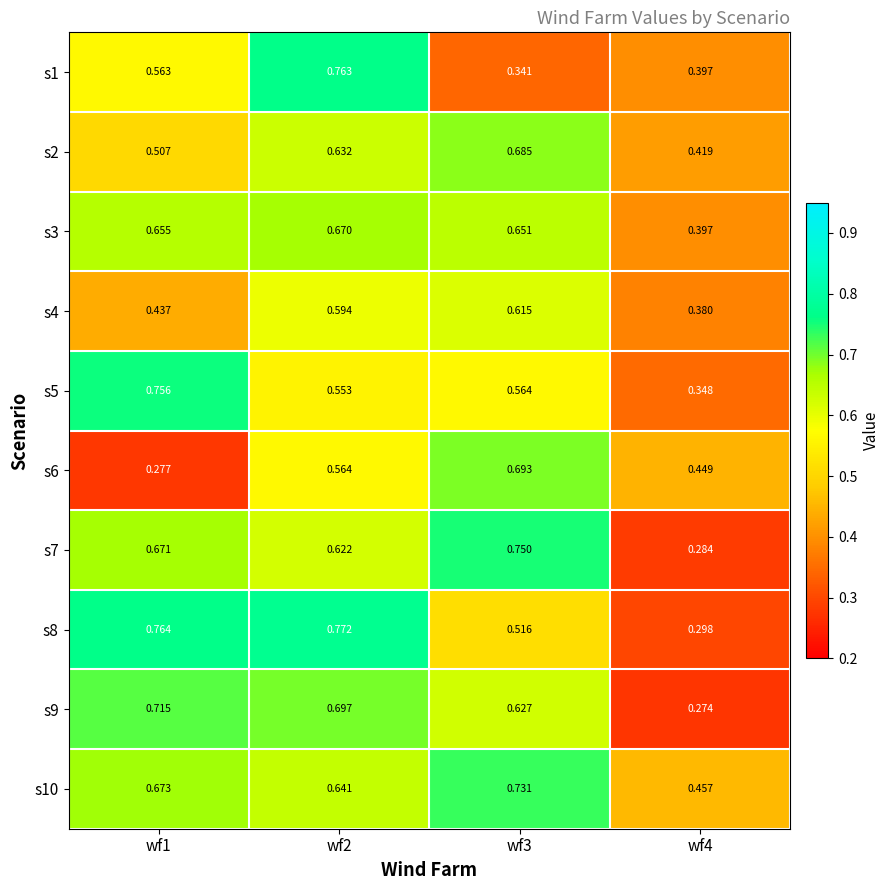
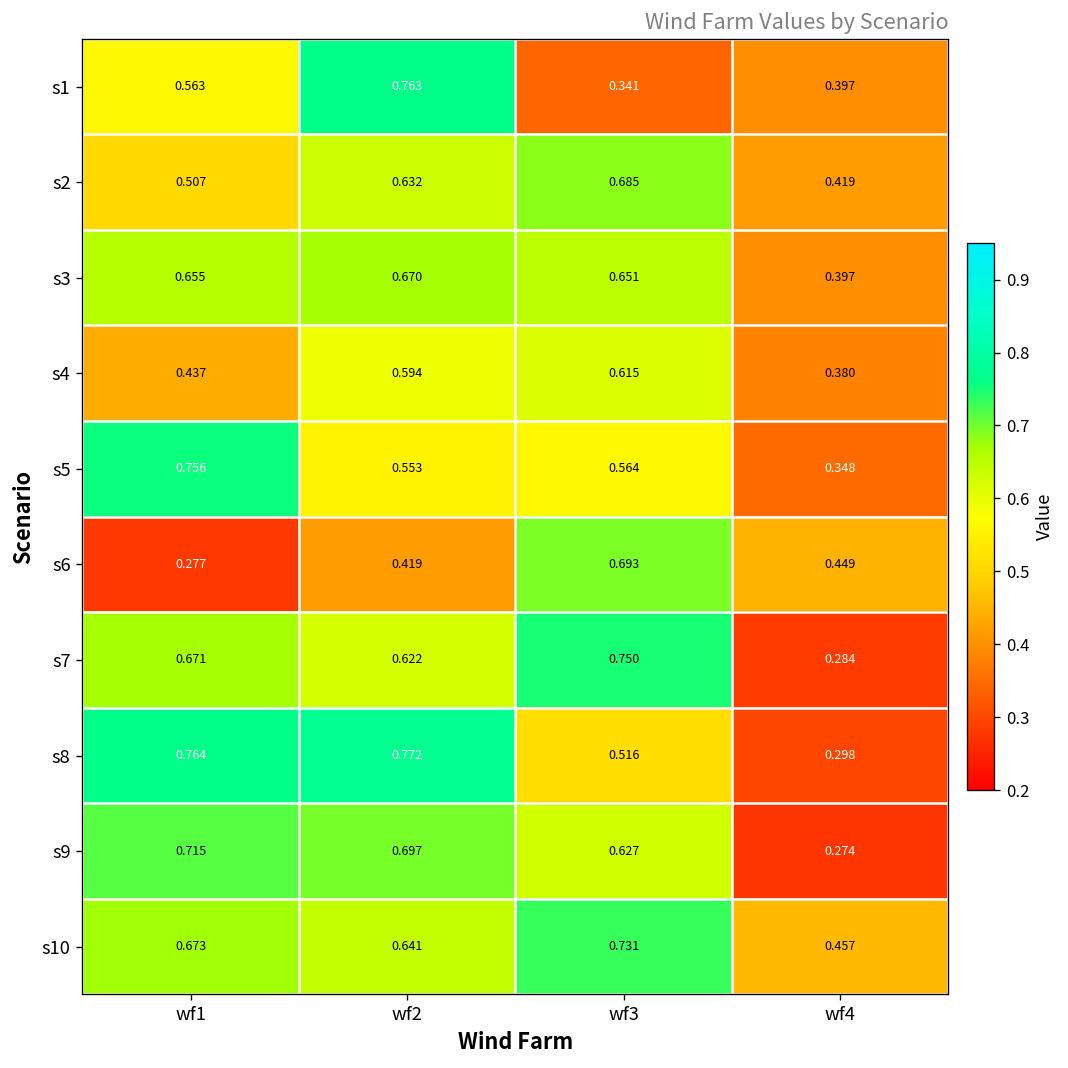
s6, wf2: 0.564 -> 0.419
